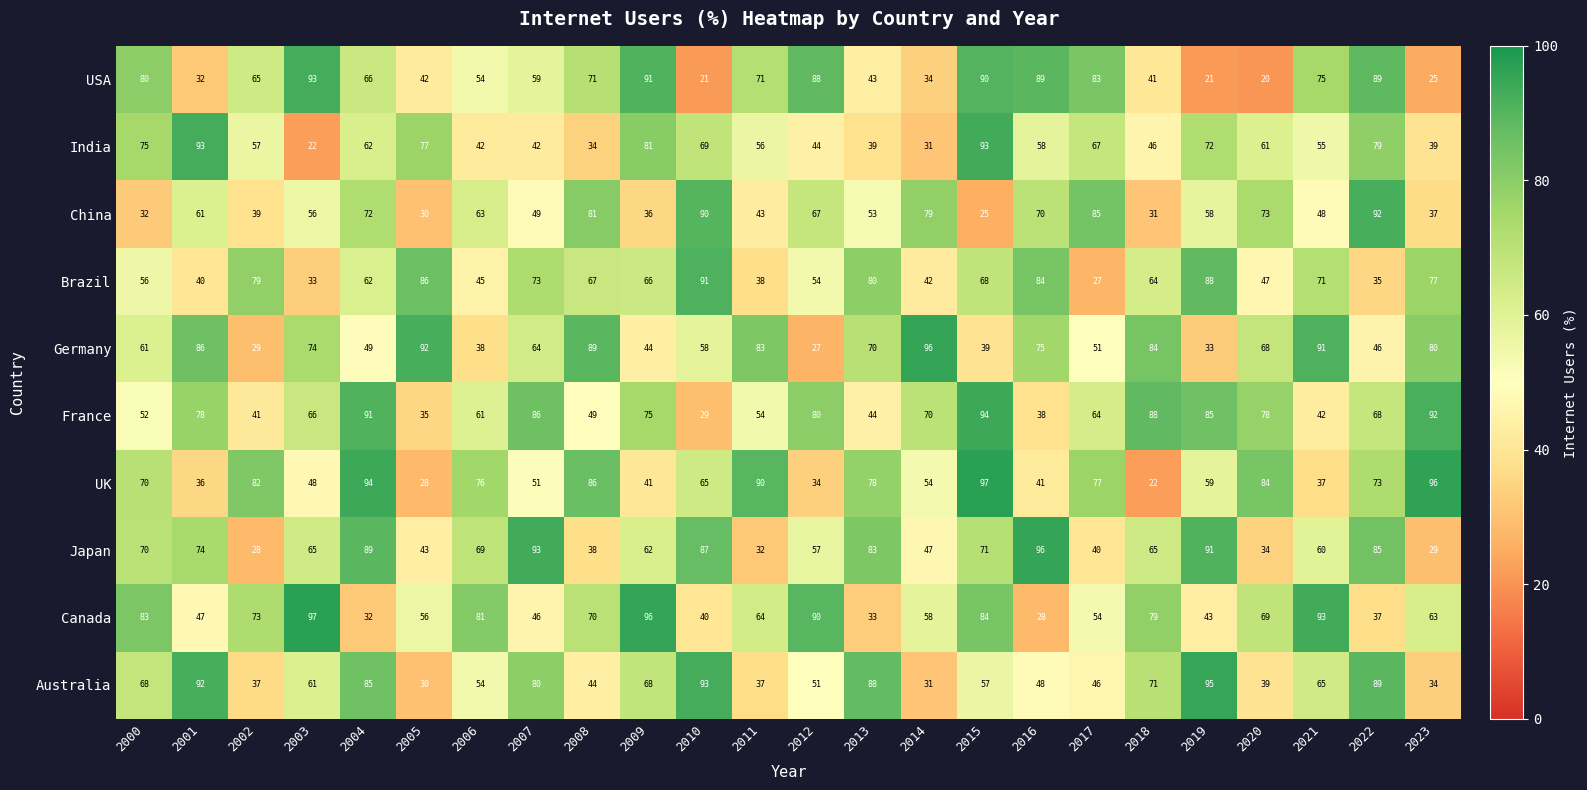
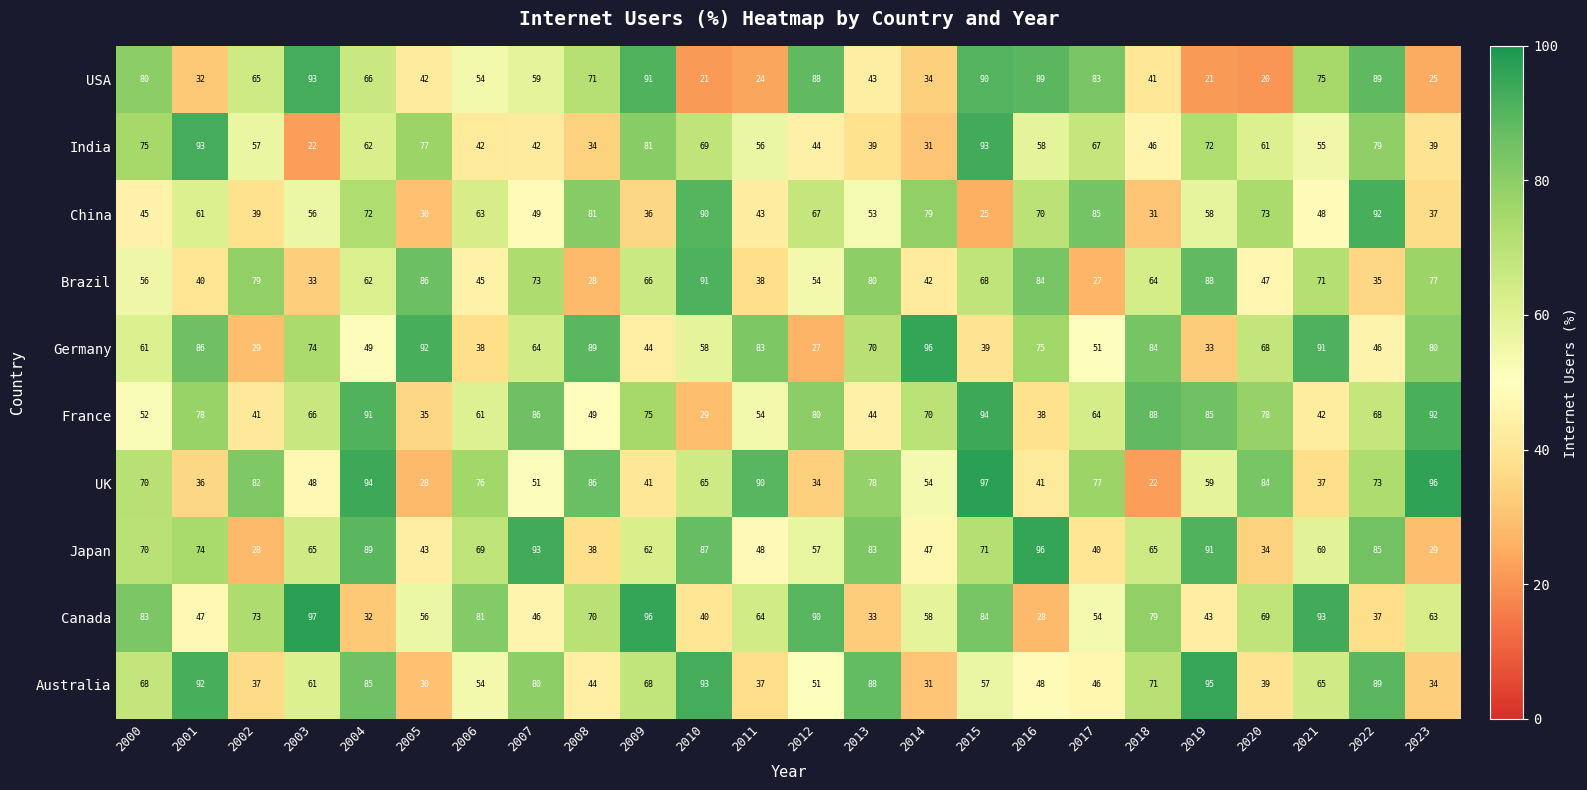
USA, 2011: 71 -> 24
China, 2000: 32 -> 45
Brazil, 2008: 67 -> 28
Japan, 2011: 32 -> 48
